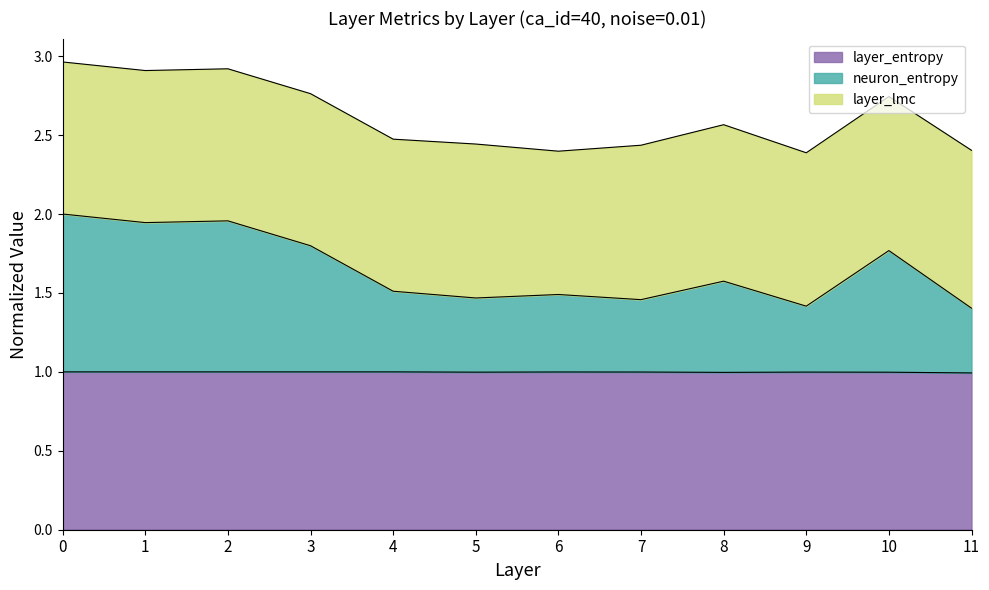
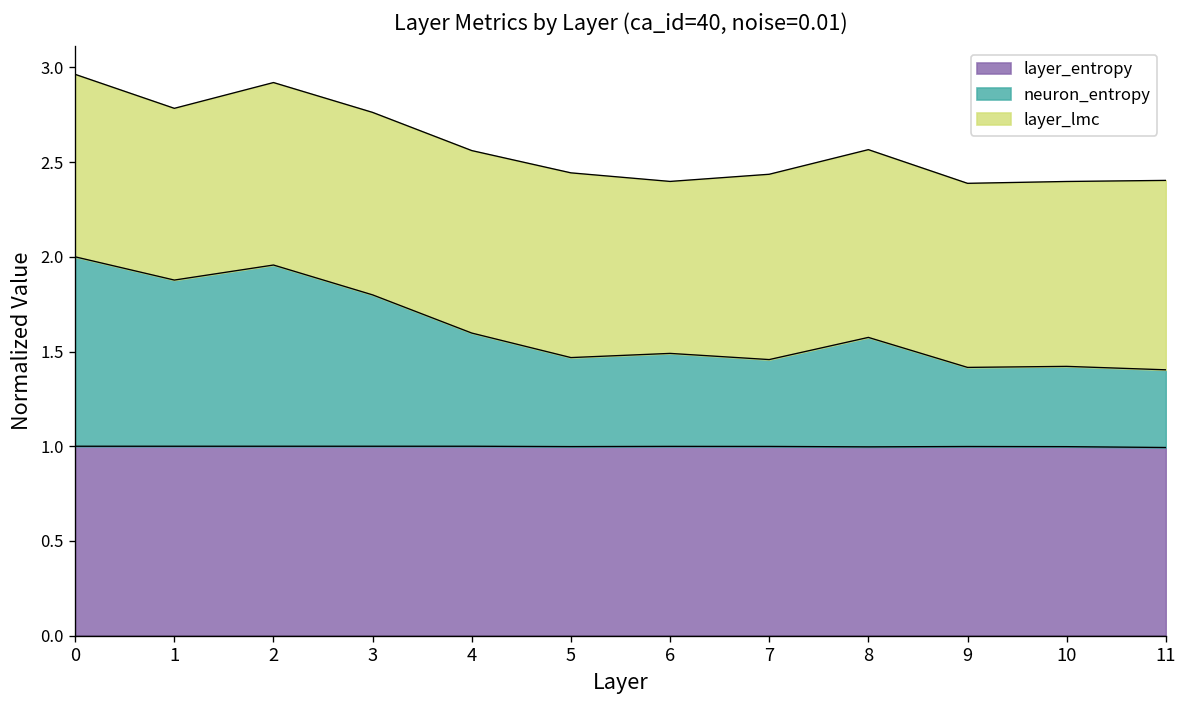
neuron_entropy, 1: 0.95 -> 0.88
layer_lmc, 1: 0.96 -> 0.91
neuron_entropy, 4: 0.51 -> 0.60
neuron_entropy, 10: 0.77 -> 0.42
